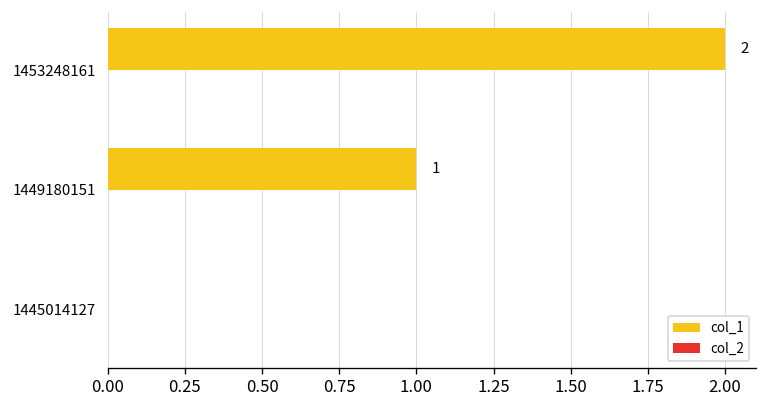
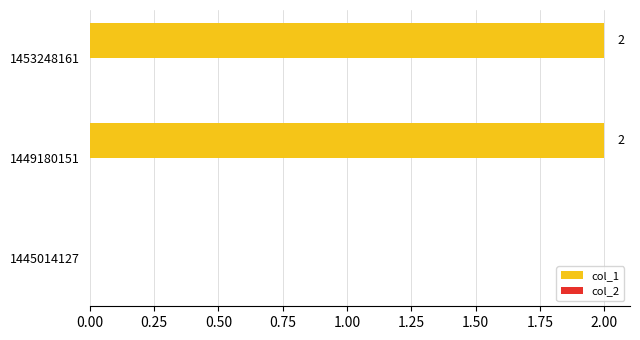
col_1, 1449180151: 1 -> 2
